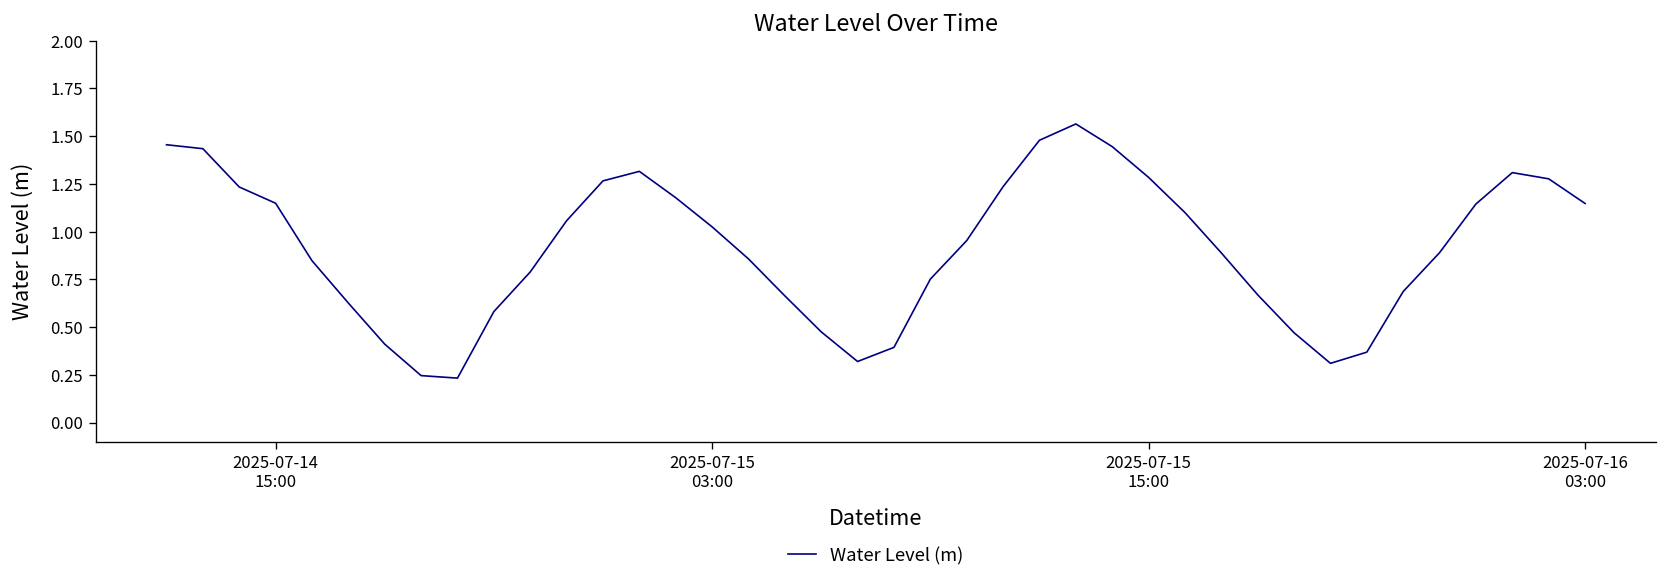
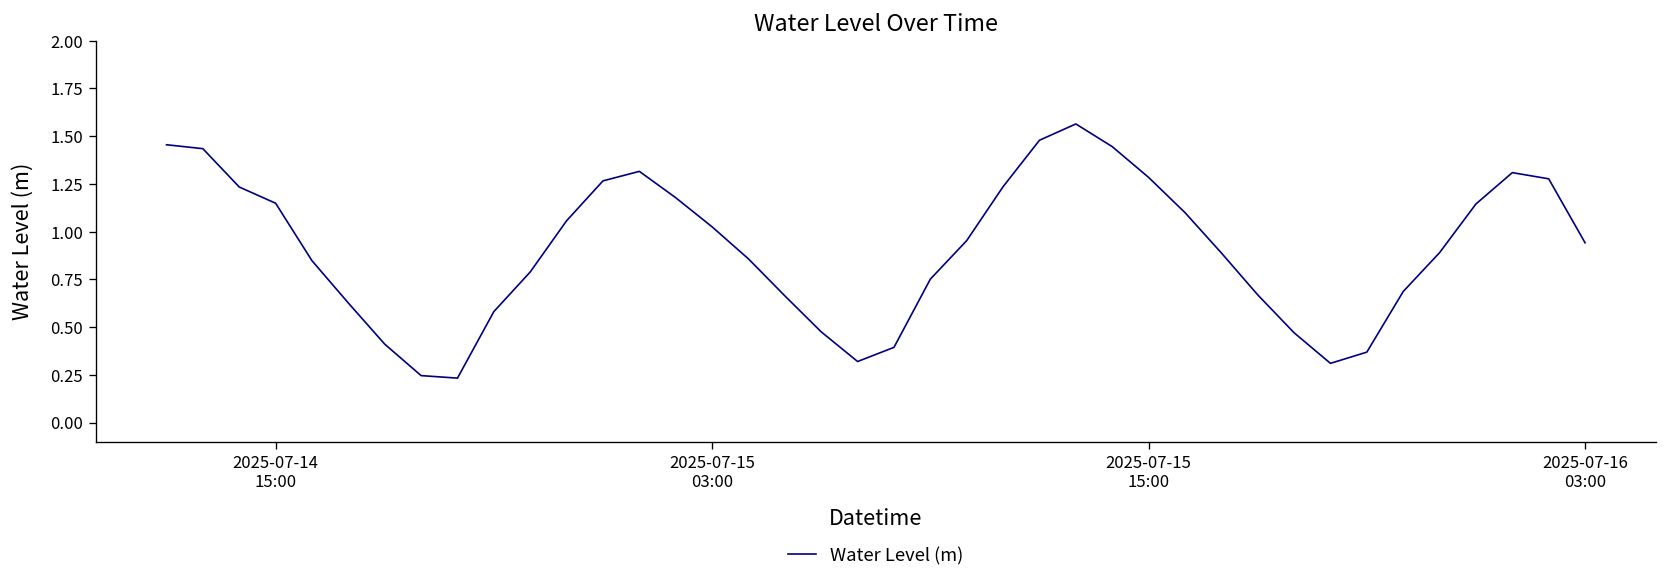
2025-07-16 03:00: 1.15 -> 0.94
